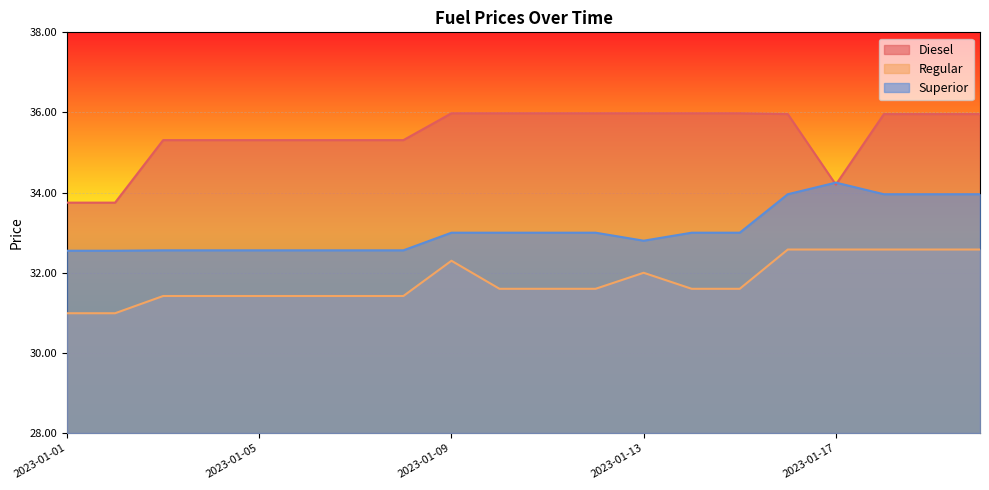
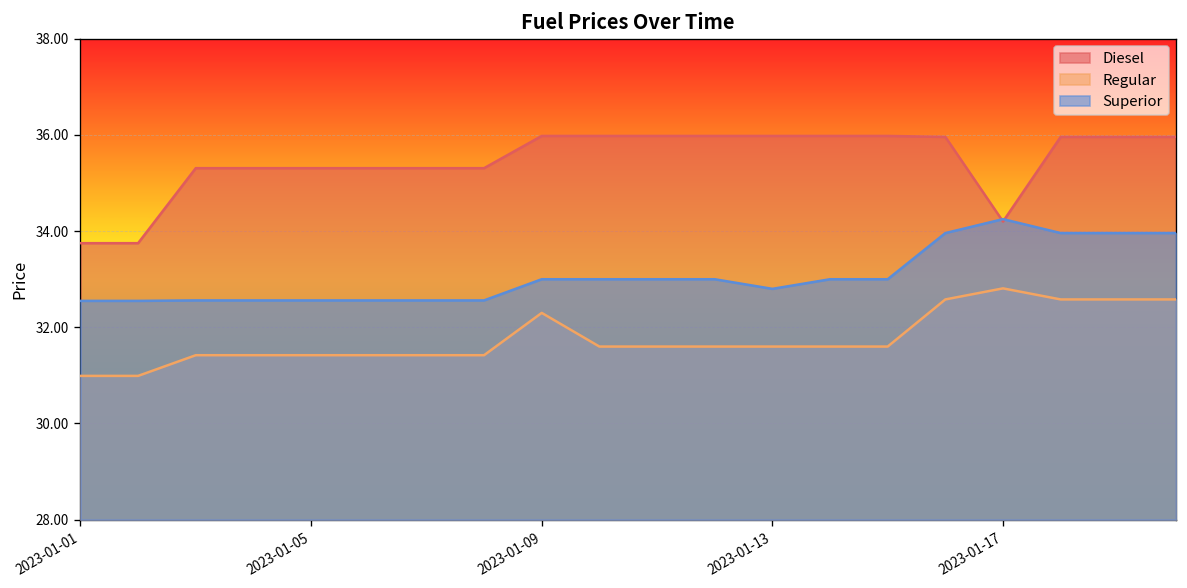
Regular, 2023-01-13: 32.0 -> 31.6
Regular, 2023-01-17: 32.6 -> 32.8
